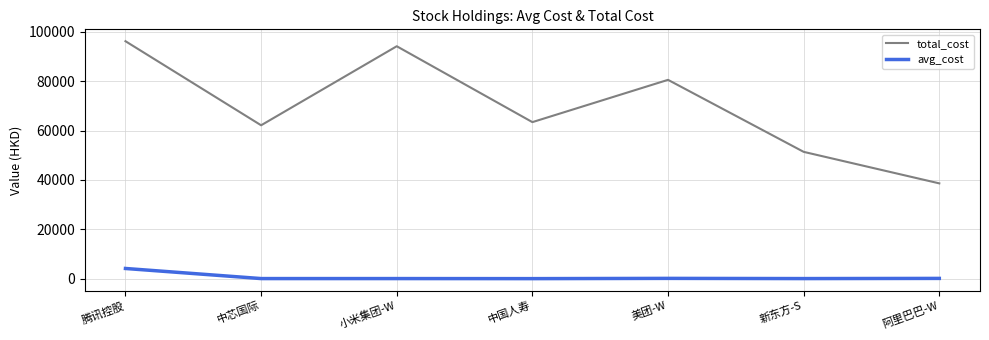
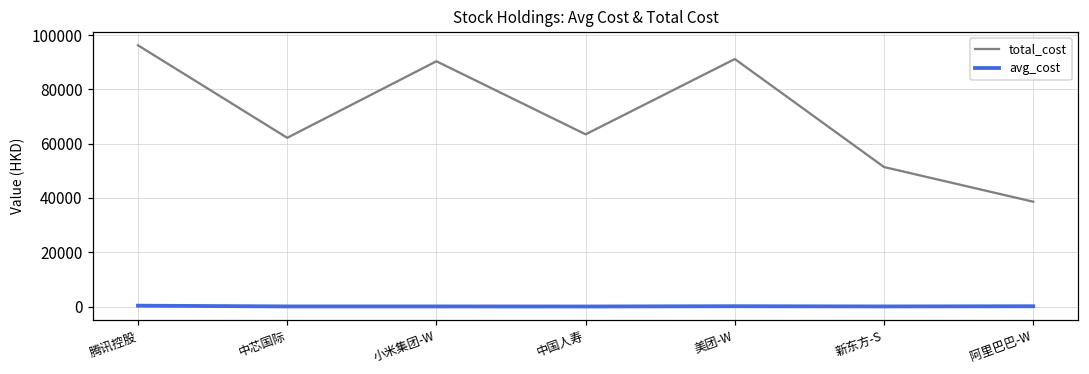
avg_cost, 腾讯控股: 4000 -> 0
total_cost, 小米集团-W: 94000 -> 90000
total_cost, 美团-W: 81000 -> 91000
